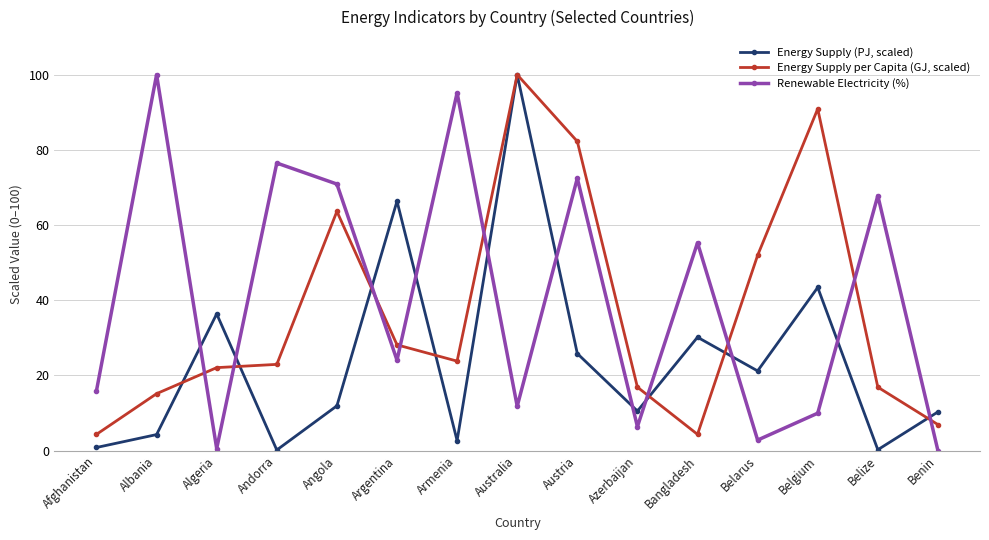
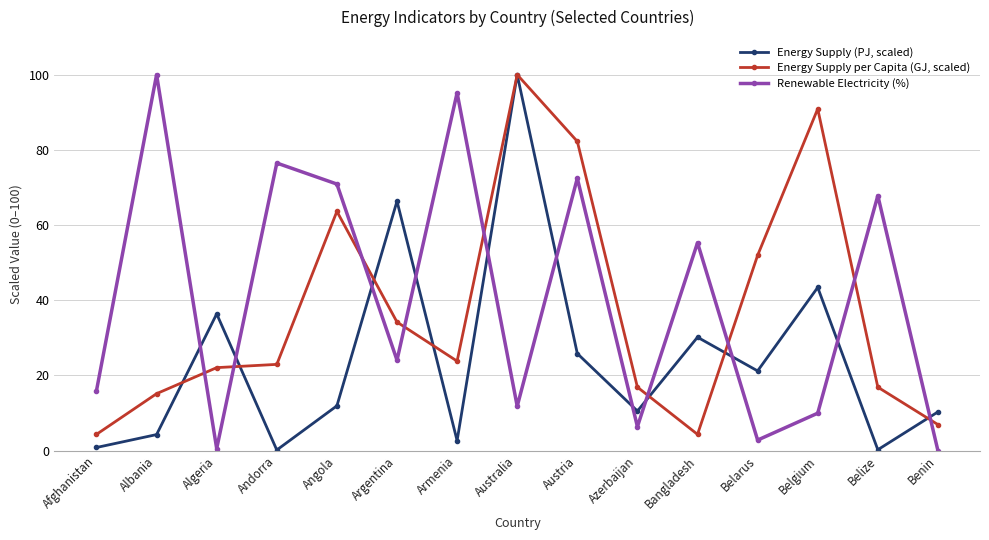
Energy Supply per Capita (GJ, scaled), Argentina: 28 -> 34
